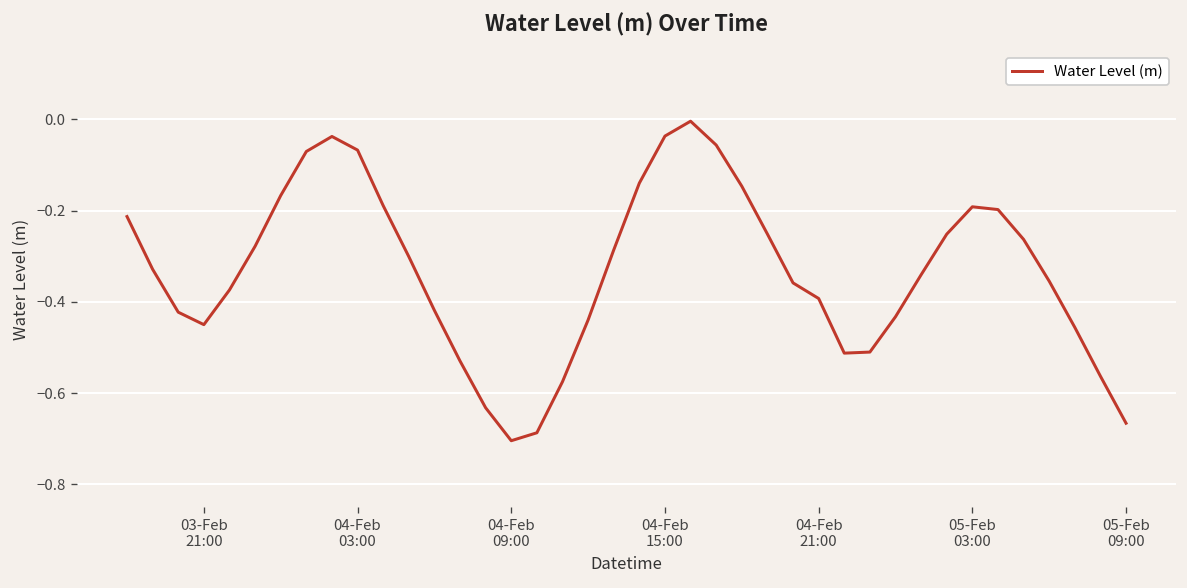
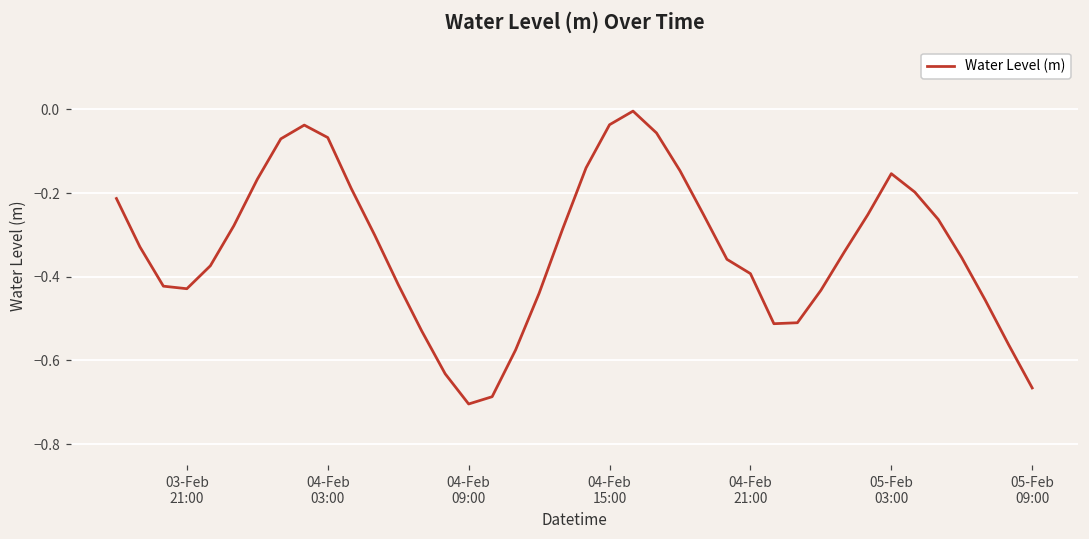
03-Feb 21:00: -0.45 -> -0.43
05-Feb 03:00: -0.19 -> -0.15
